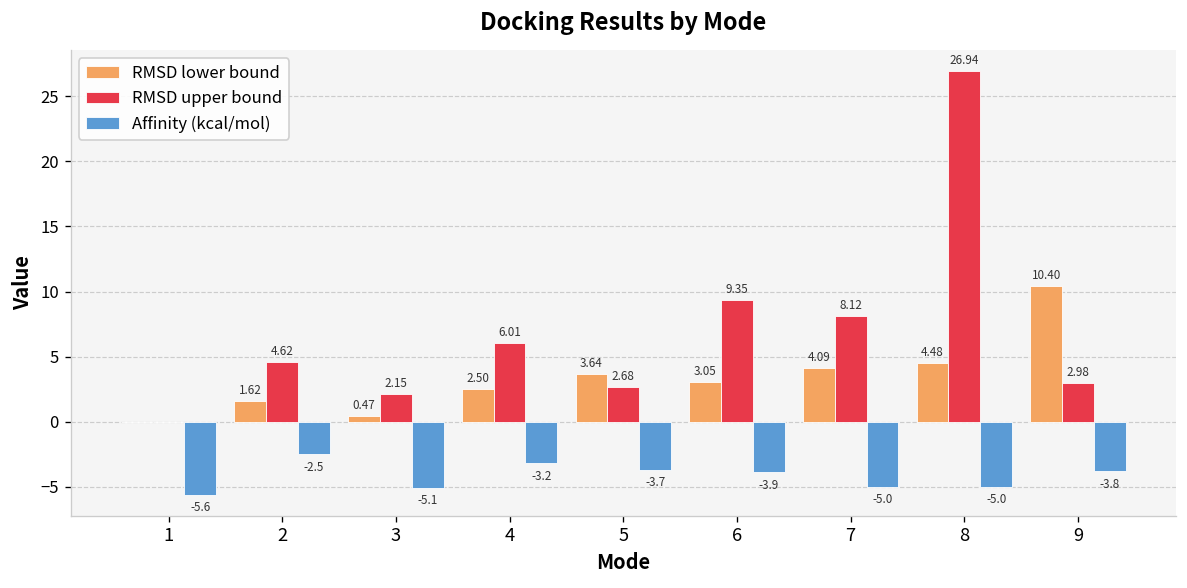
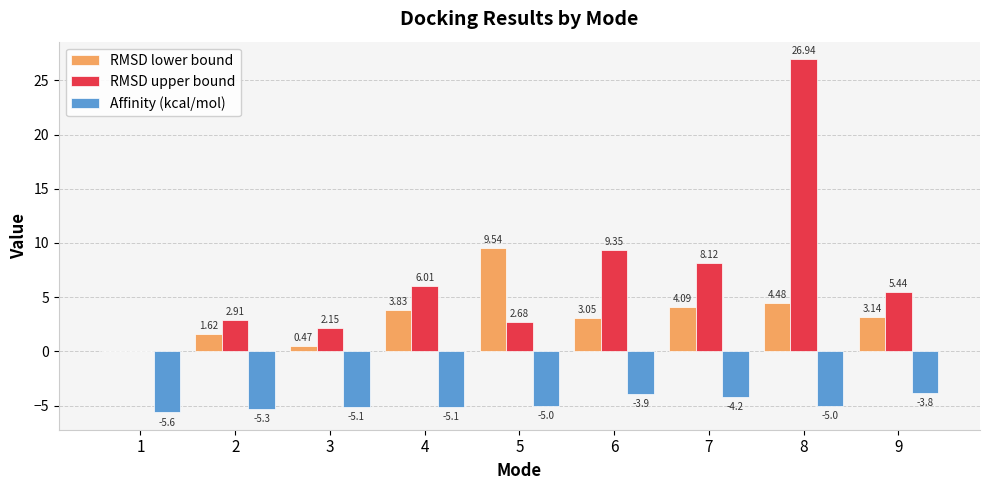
RMSD upper bound, 2: 4.62 -> 2.91
Affinity (kcal/mol), 2: -2.5 -> -5.3
RMSD lower bound, 4: 2.50 -> 3.83
Affinity (kcal/mol), 4: -3.2 -> -5.1
RMSD lower bound, 5: 3.64 -> 9.54
Affinity (kcal/mol), 5: -3.7 -> -5.0
Affinity (kcal/mol), 7: -5.0 -> -4.2
RMSD lower bound, 9: 10.40 -> 3.14
RMSD upper bound, 9: 2.98 -> 5.44
